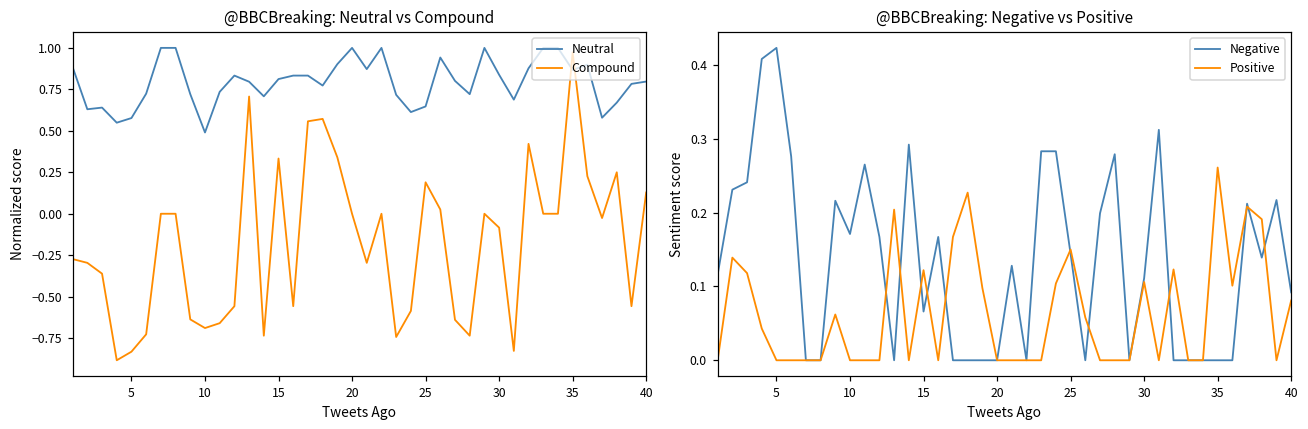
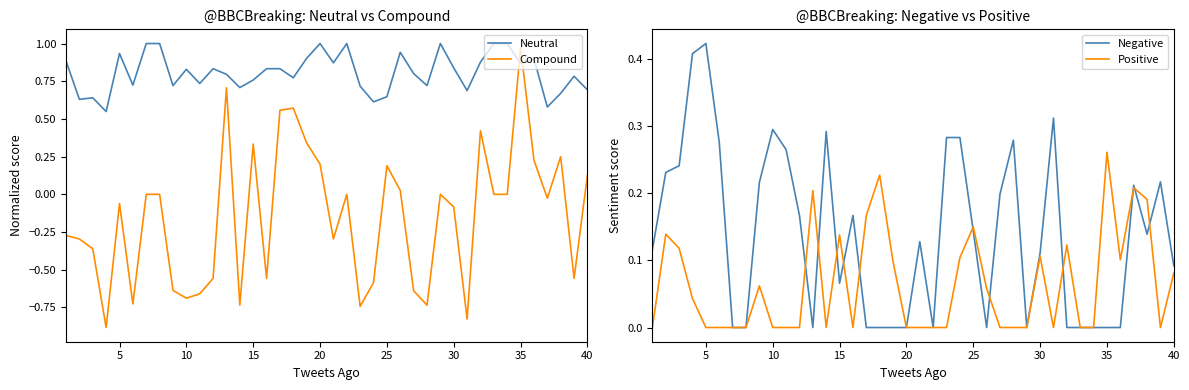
@BBCBreaking: Neutral vs Compound, Neutral, 5: 0.58 -> 0.93
@BBCBreaking: Neutral vs Compound, Compound, 5: -0.83 -> -0.06
@BBCBreaking: Neutral vs Compound, Neutral, 10: 0.49 -> 0.83
@BBCBreaking: Neutral vs Compound, Neutral, 15: 0.81 -> 0.76
@BBCBreaking: Neutral vs Compound, Compound, 20: 0.0 -> 0.2
@BBCBreaking: Neutral vs Compound, Neutral, 40: 0.80 -> 0.69
@BBCBreaking: Negative vs Positive, Negative, 10: 0.17 -> 0.30
@BBCBreaking: Negative vs Positive, Positive, 15: 0.12 -> 0.14
